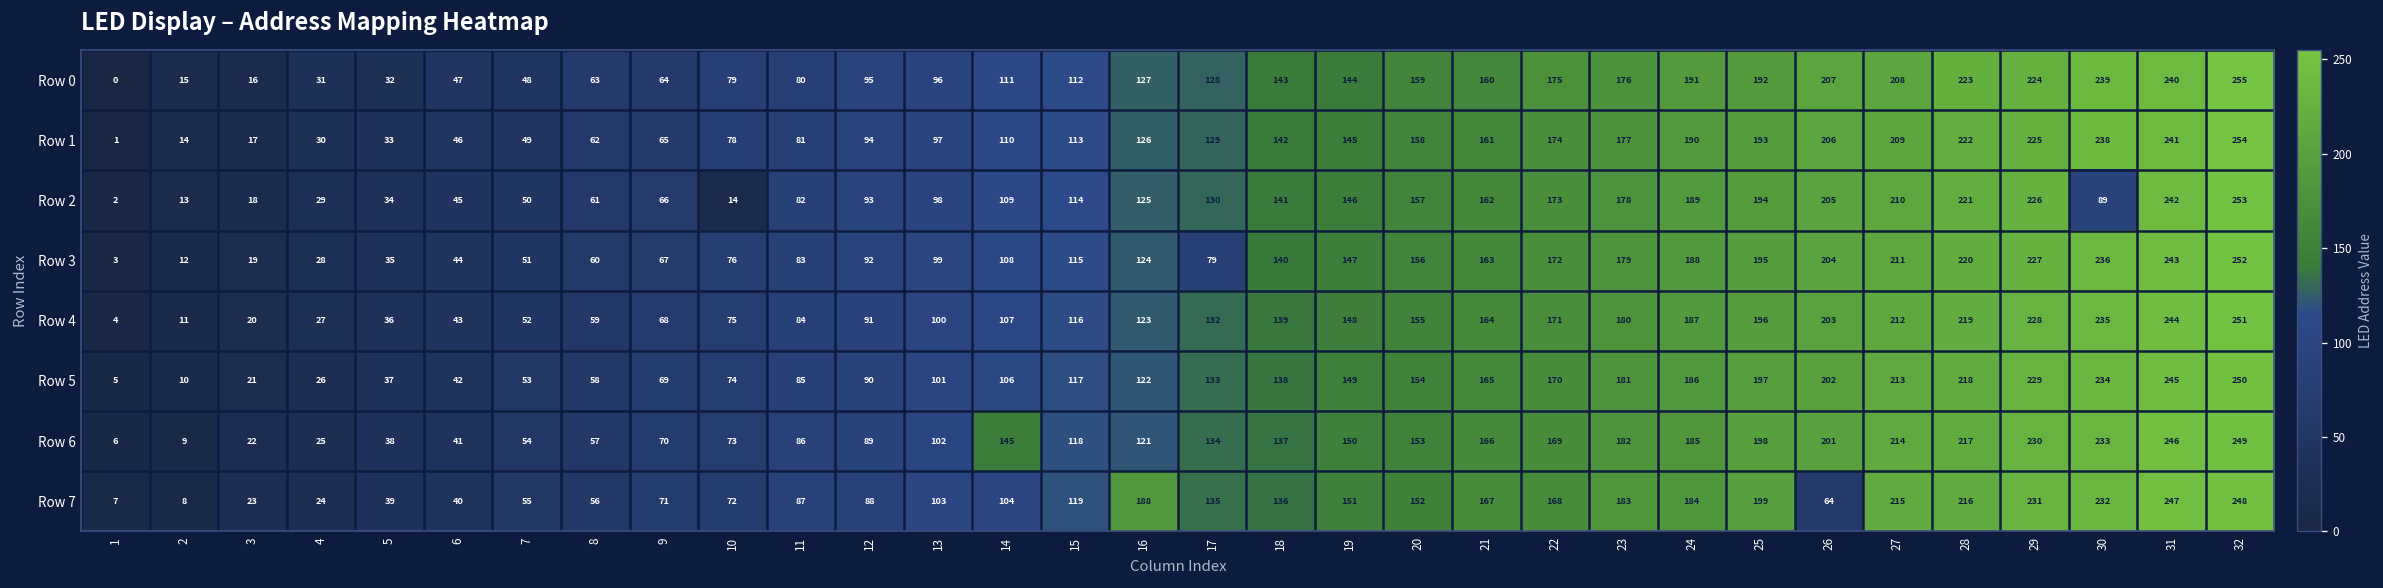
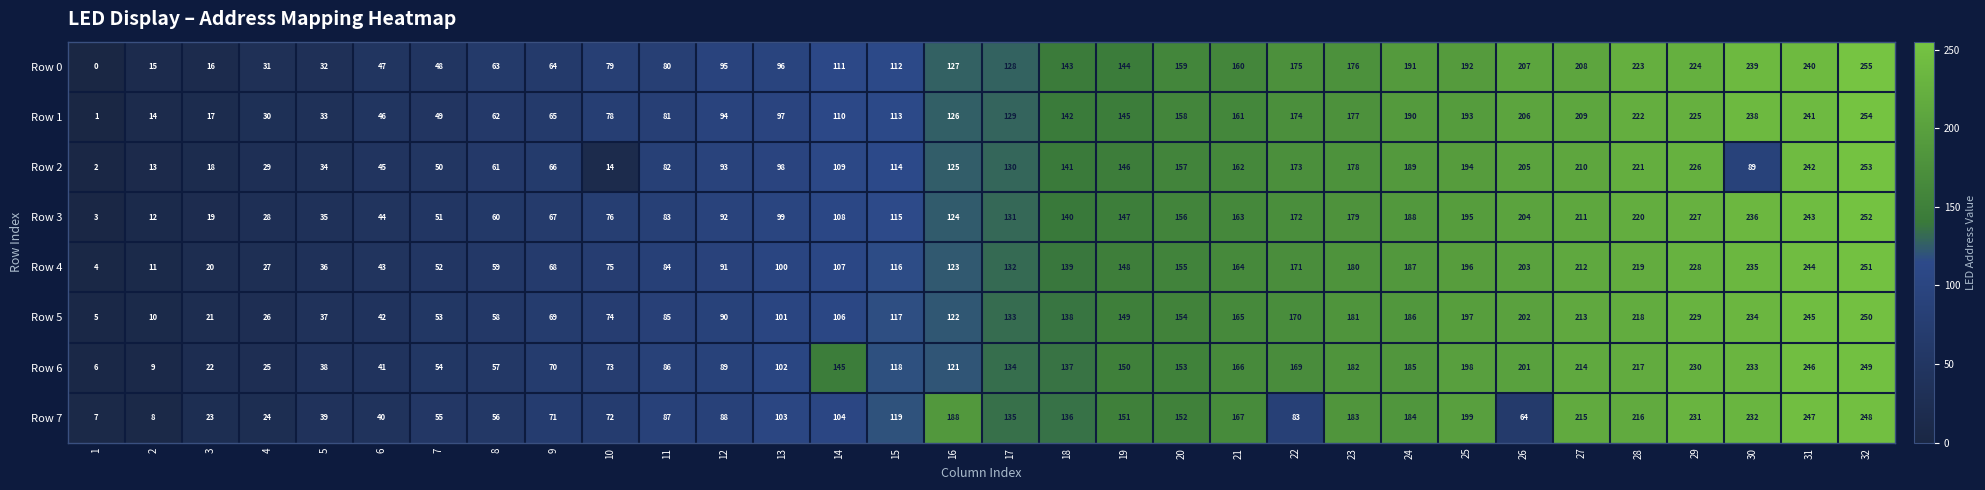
Row 3, 17: 79 -> 131
Row 7, 22: 168 -> 83
